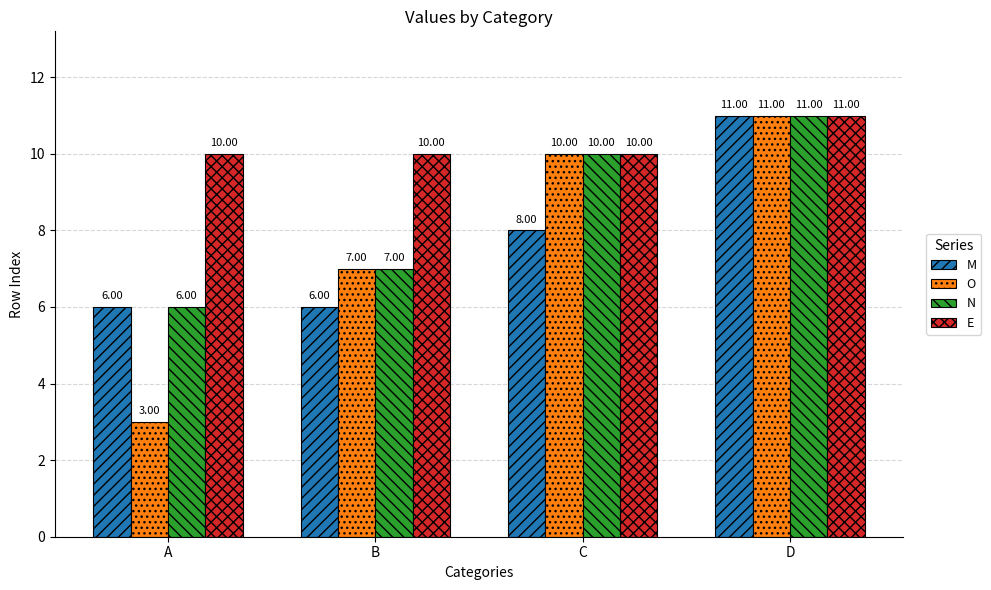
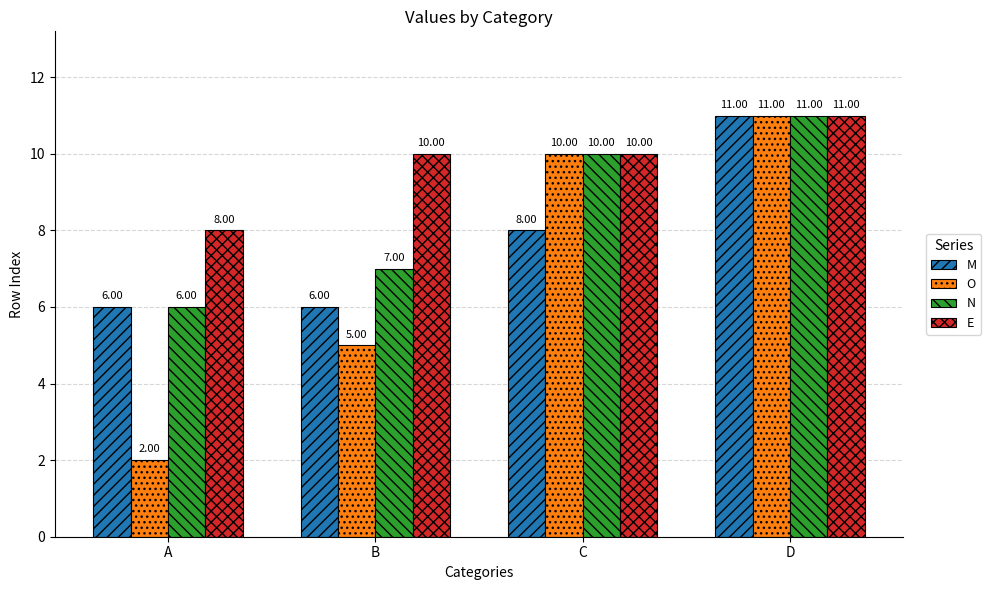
O, A: 3.00 -> 2.00
E, A: 10.00 -> 8.00
O, B: 7.00 -> 5.00
